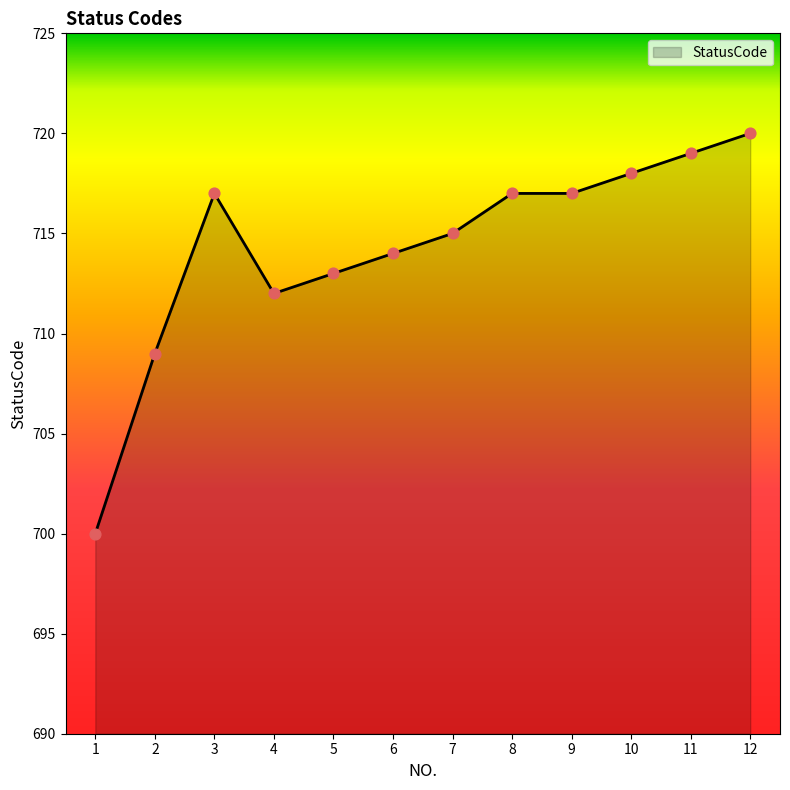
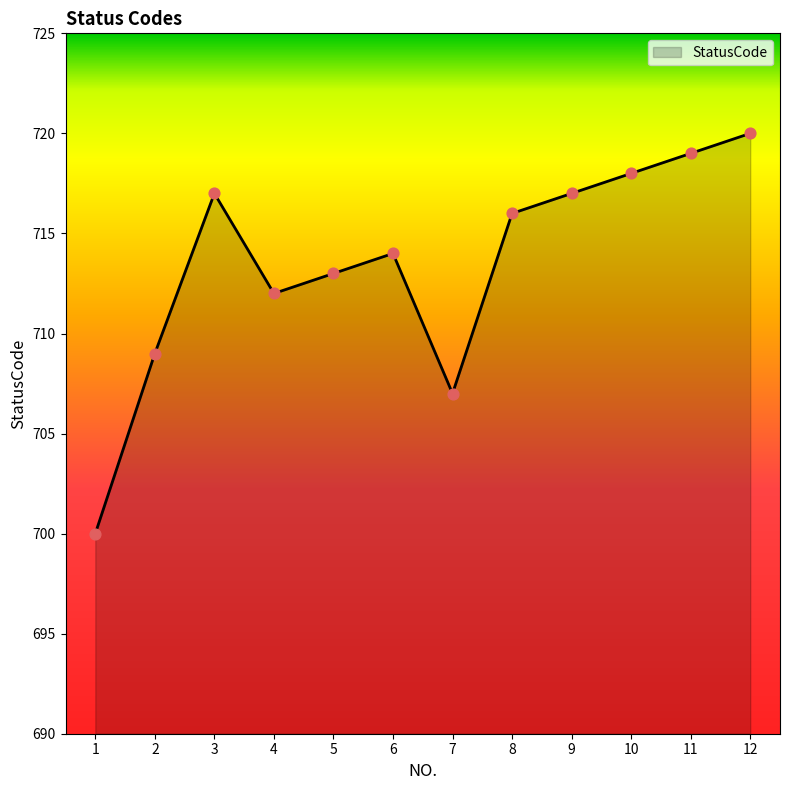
7: 715 -> 707
8: 717 -> 716
